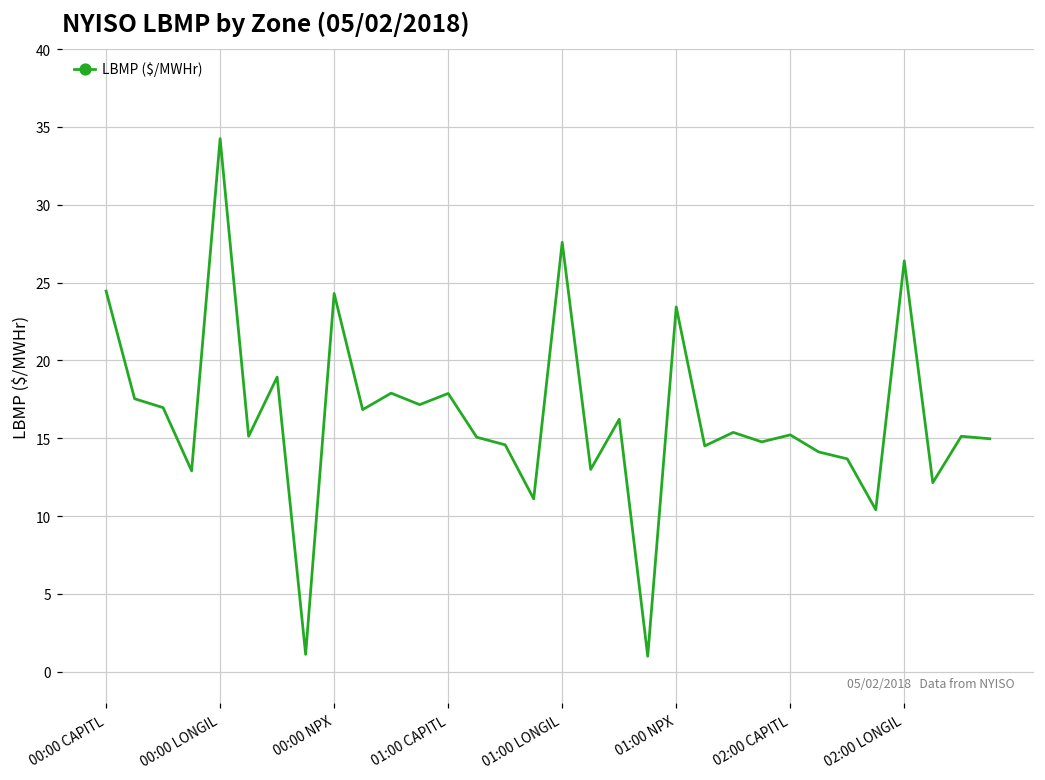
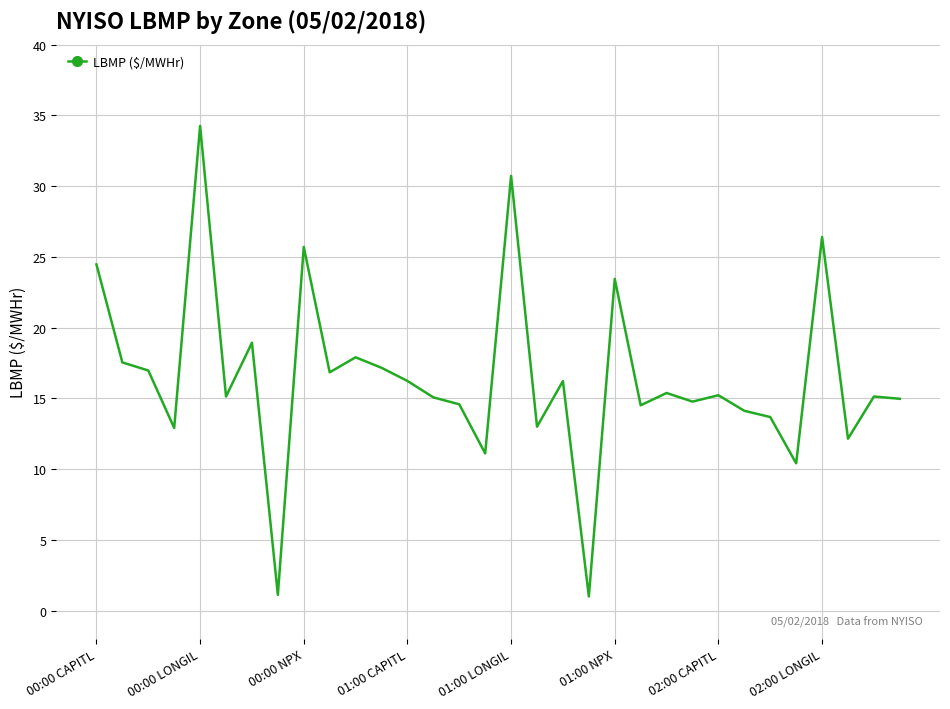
00:00 NPX: 24.3 -> 25.7
01:00 CAPITL: 17.9 -> 16.2
01:00 LONGIL: 27.6 -> 30.7
